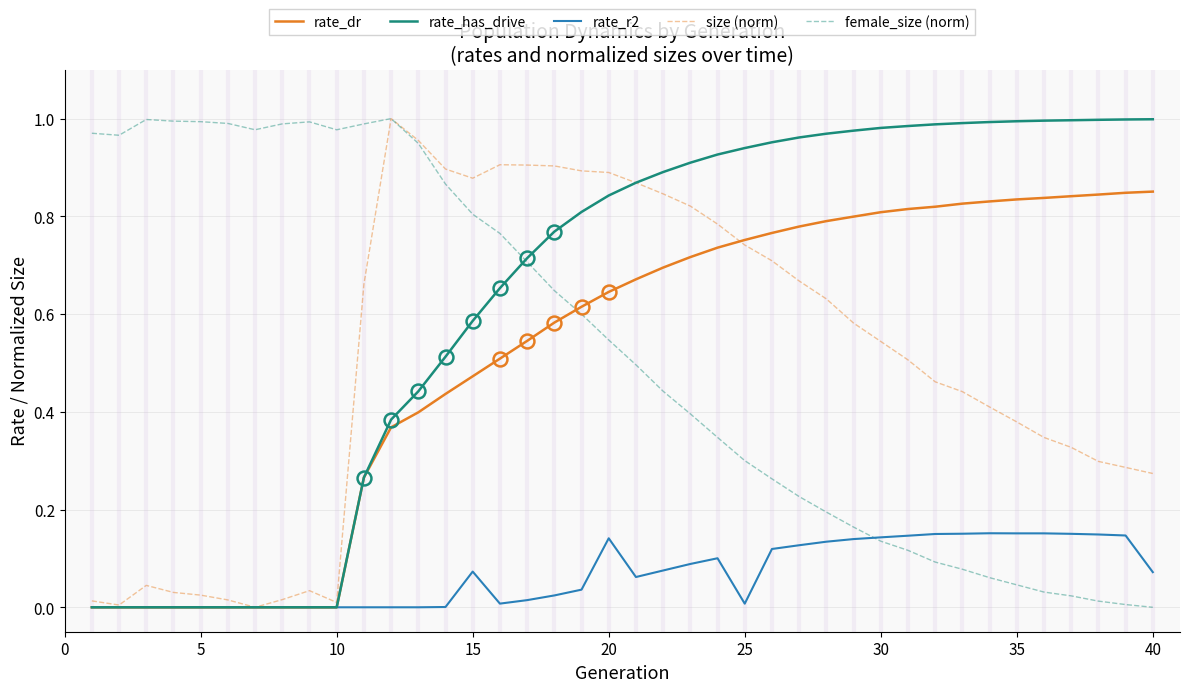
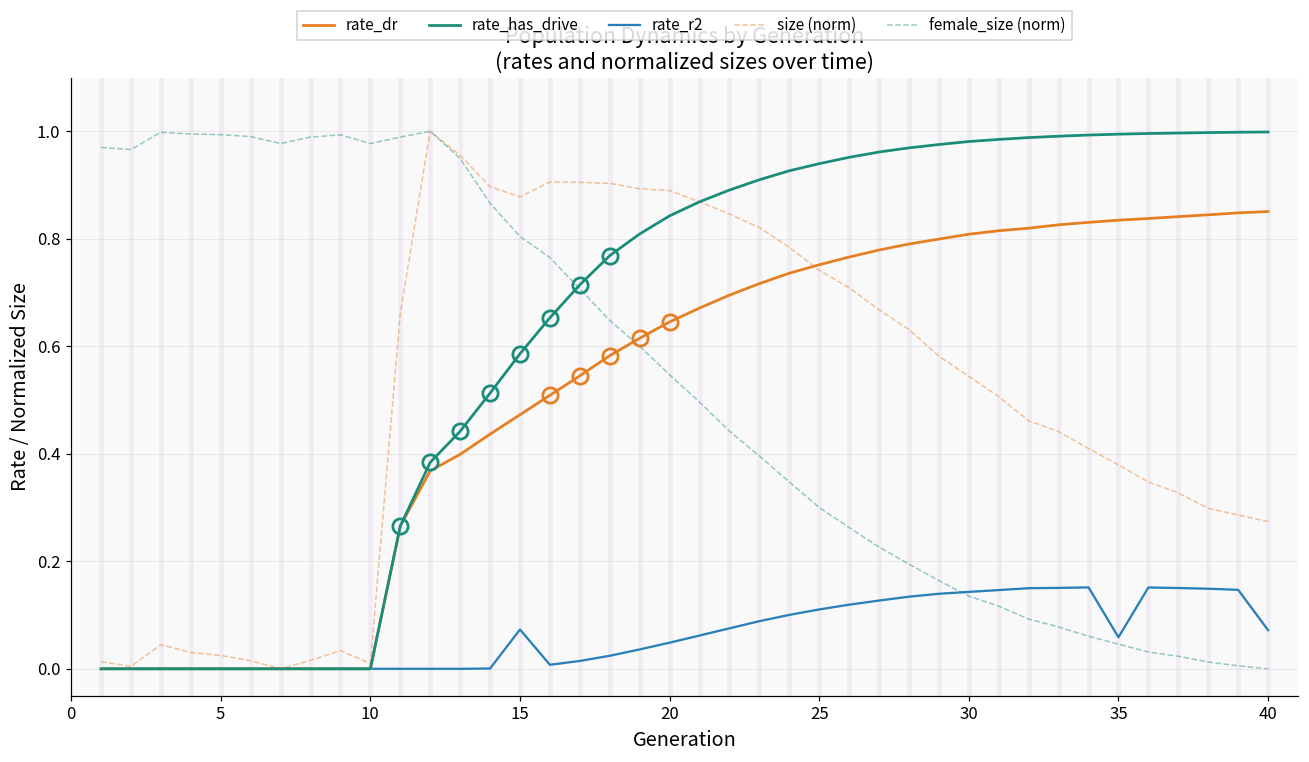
rate_r2, 20: 0.14 -> 0.05
rate_r2, 25: 0.01 -> 0.11
rate_r2, 35: 0.15 -> 0.06
